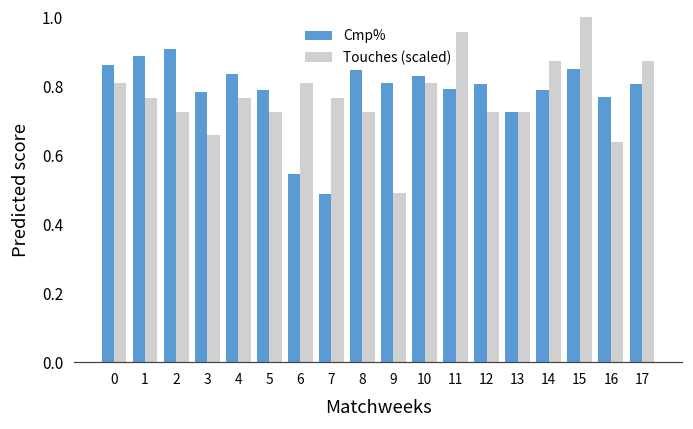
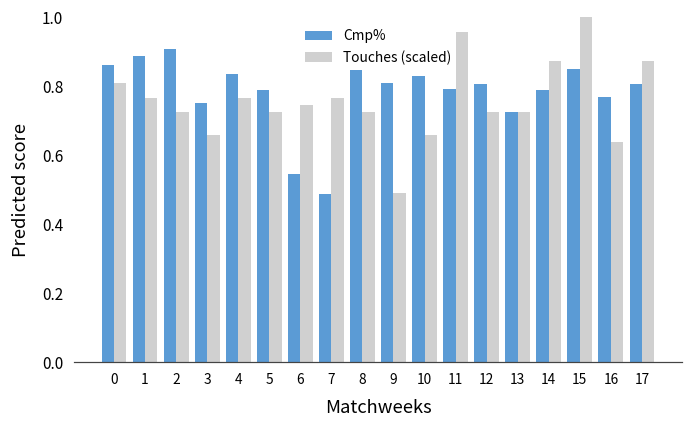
Cmp%, 3: 0.78 -> 0.75
Touches (scaled), 6: 0.81 -> 0.74
Touches (scaled), 10: 0.81 -> 0.66
